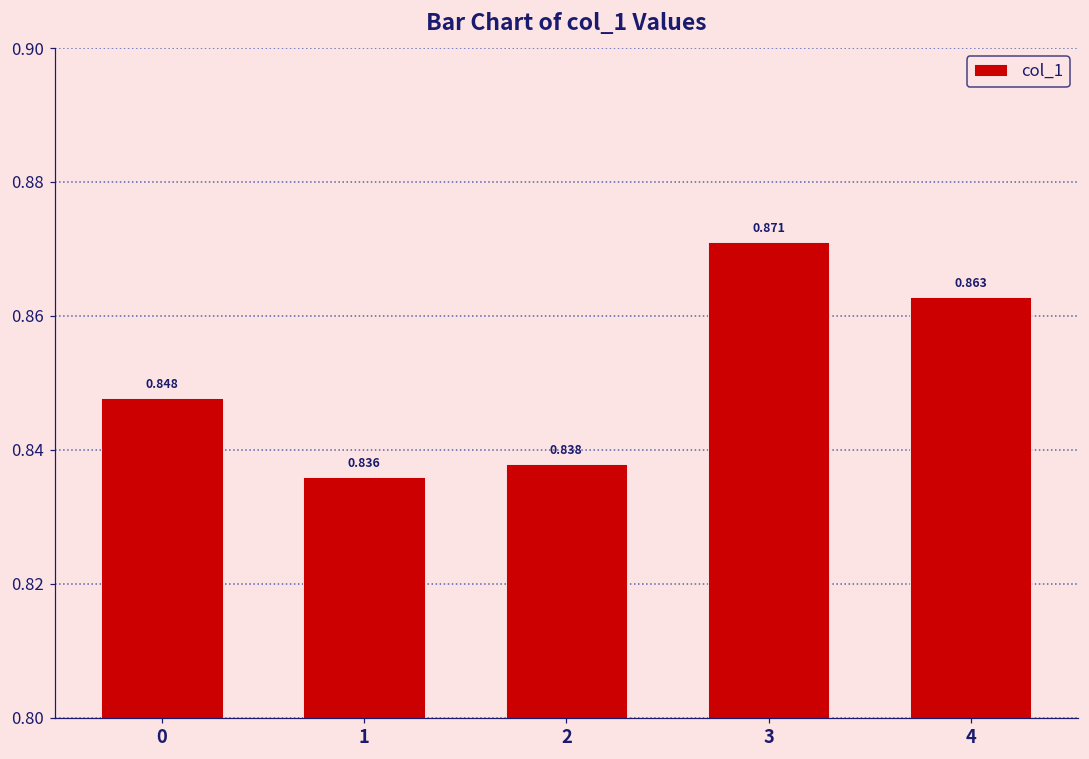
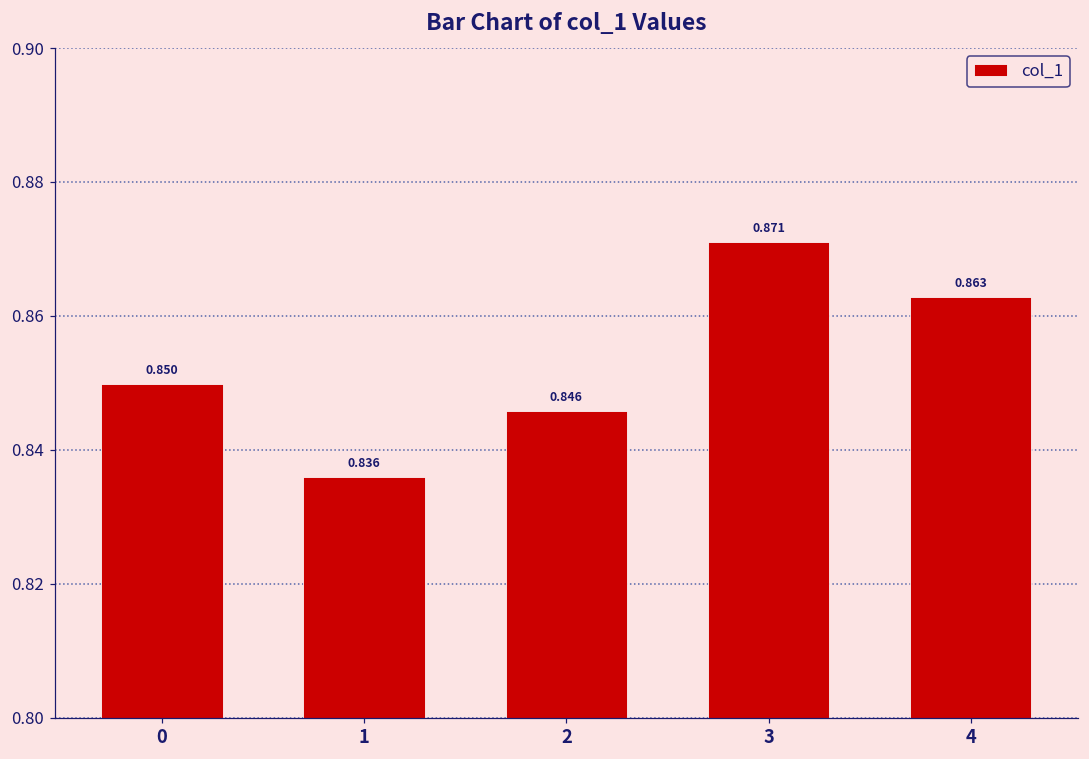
0: 0.848 -> 0.850
2: 0.838 -> 0.846
